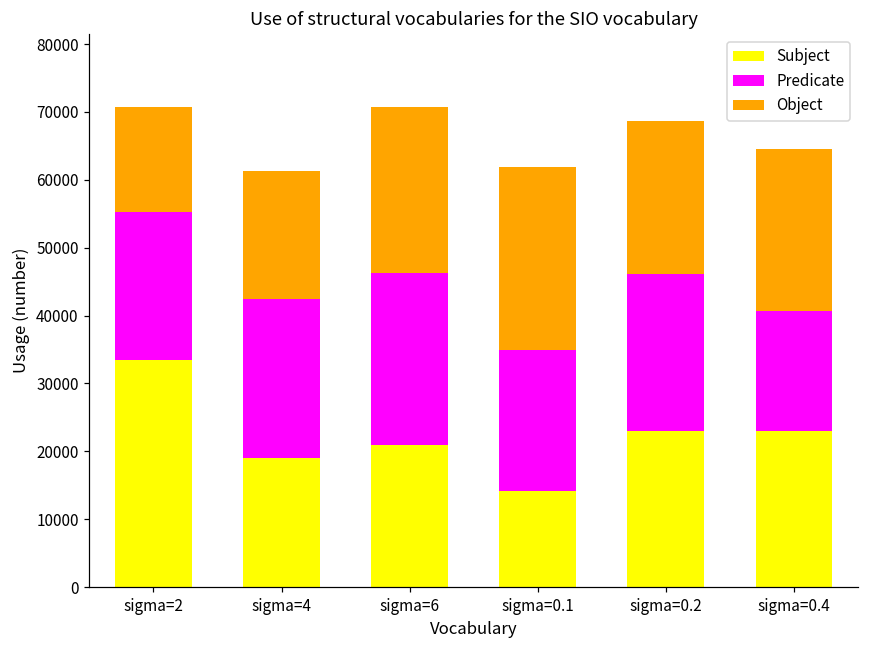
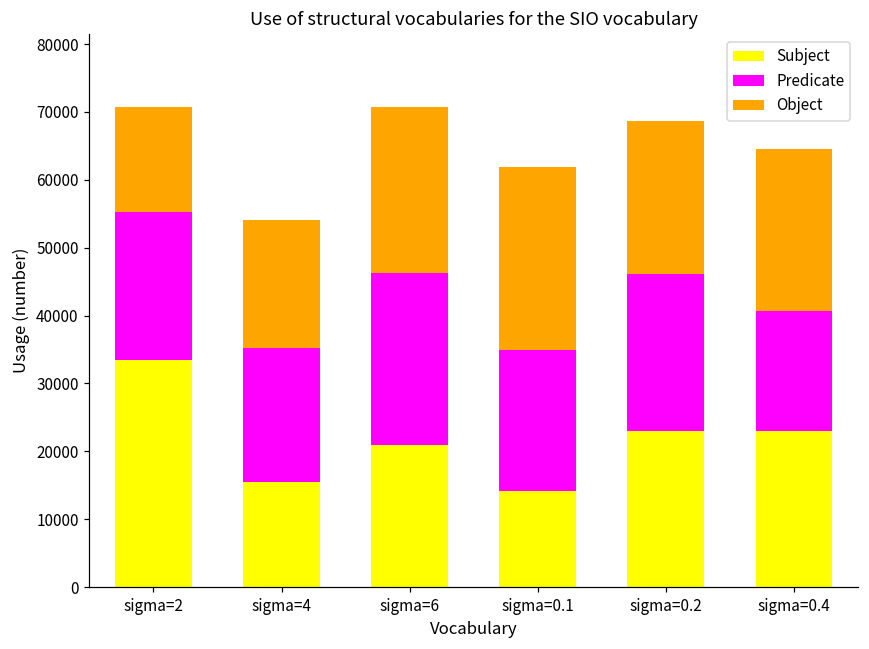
Subject, sigma=4: 19000 -> 16000
Predicate, sigma=4: 23000 -> 20000
